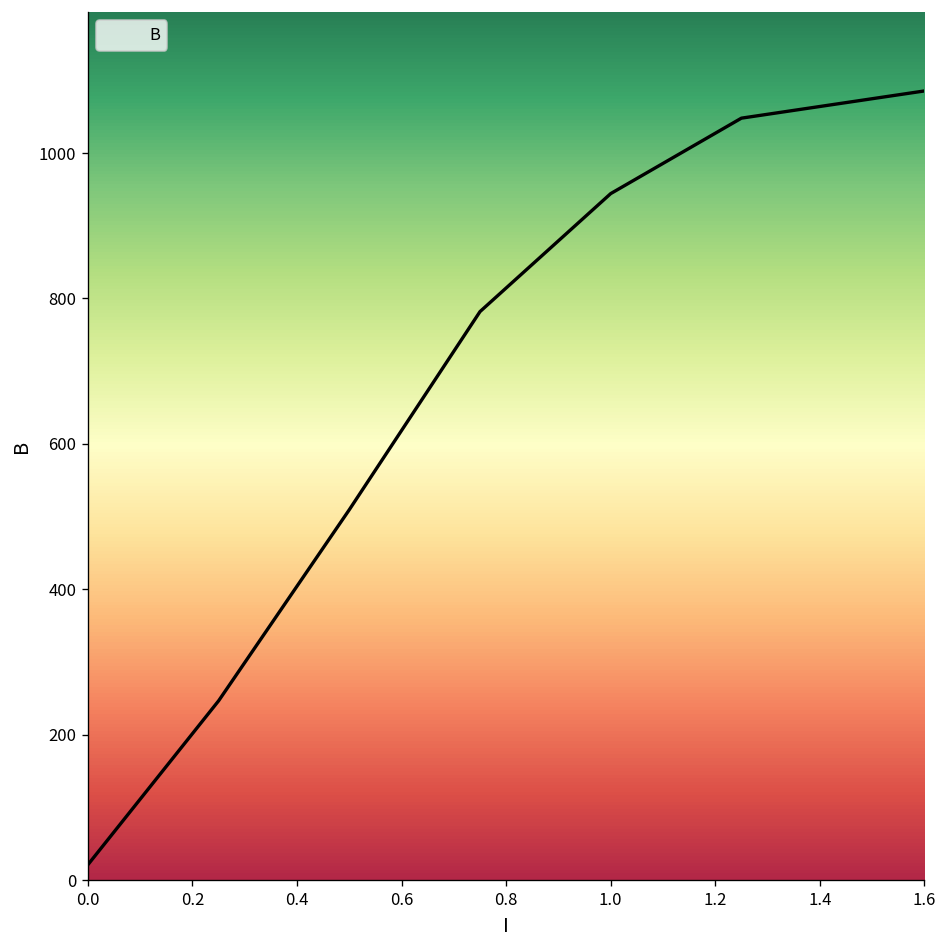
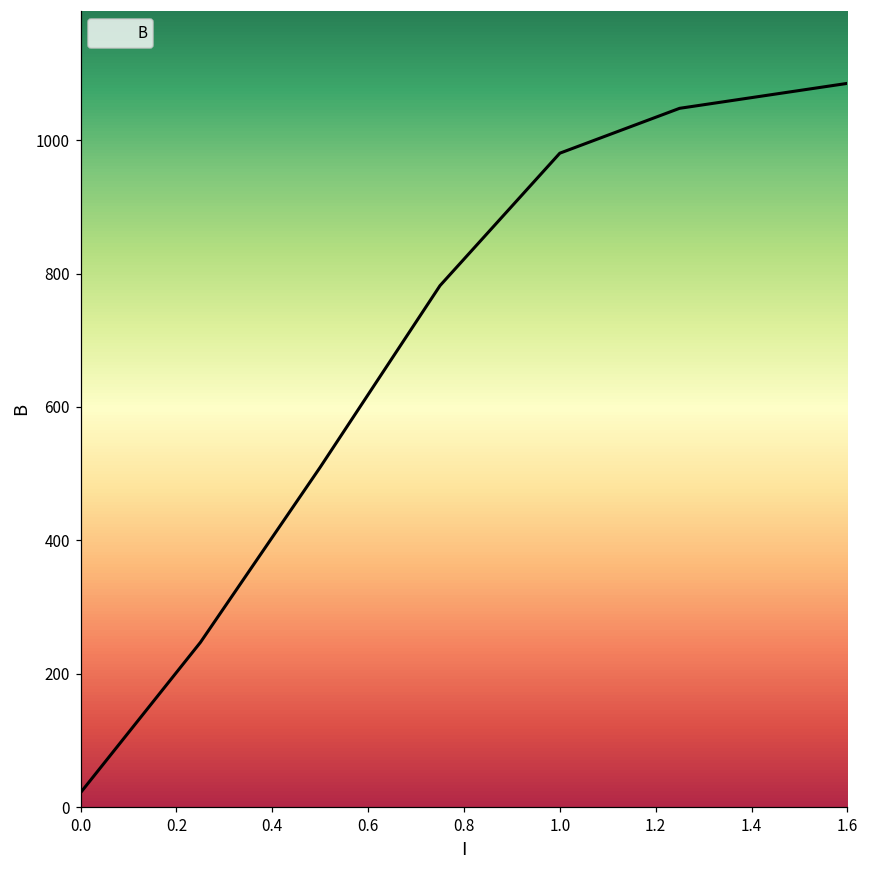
1.0: 940 -> 980
